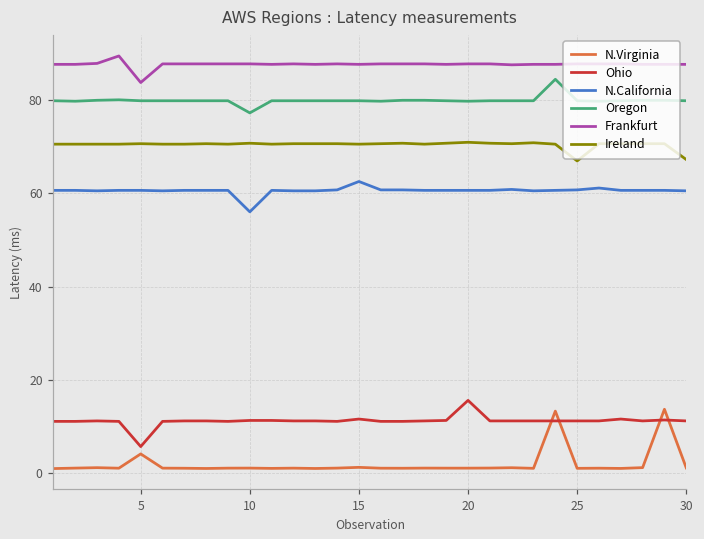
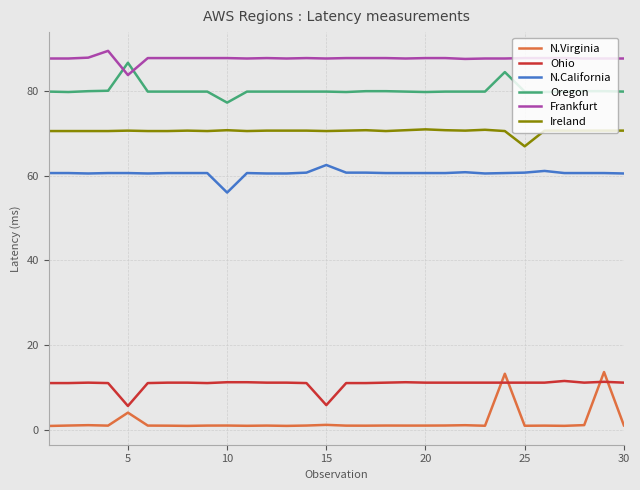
Oregon, 5: 80 -> 87
Ohio, 15: 12 -> 6
Ohio, 20: 16 -> 11
Ireland, 30: 67 -> 71
